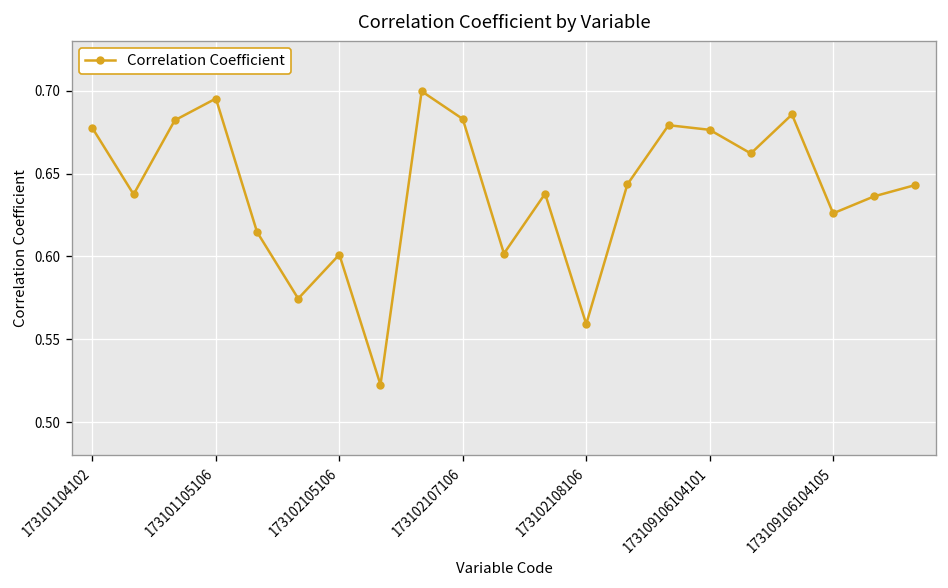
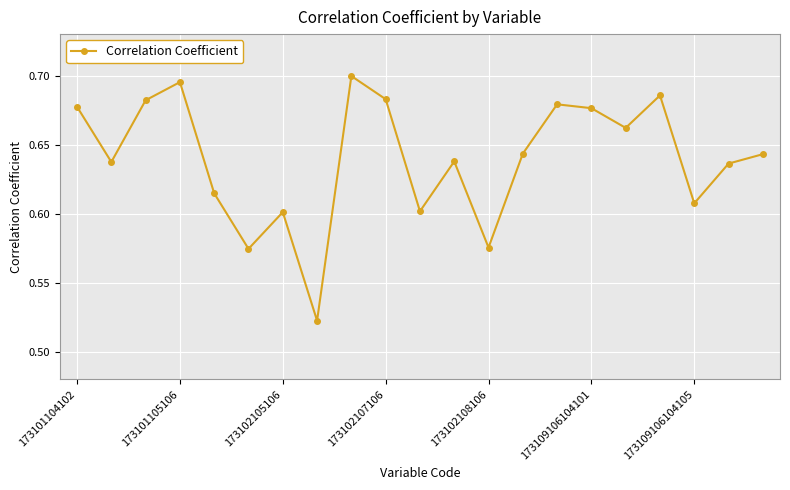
173102108106: 0.559 -> 0.575
173109106104105: 0.626 -> 0.607
